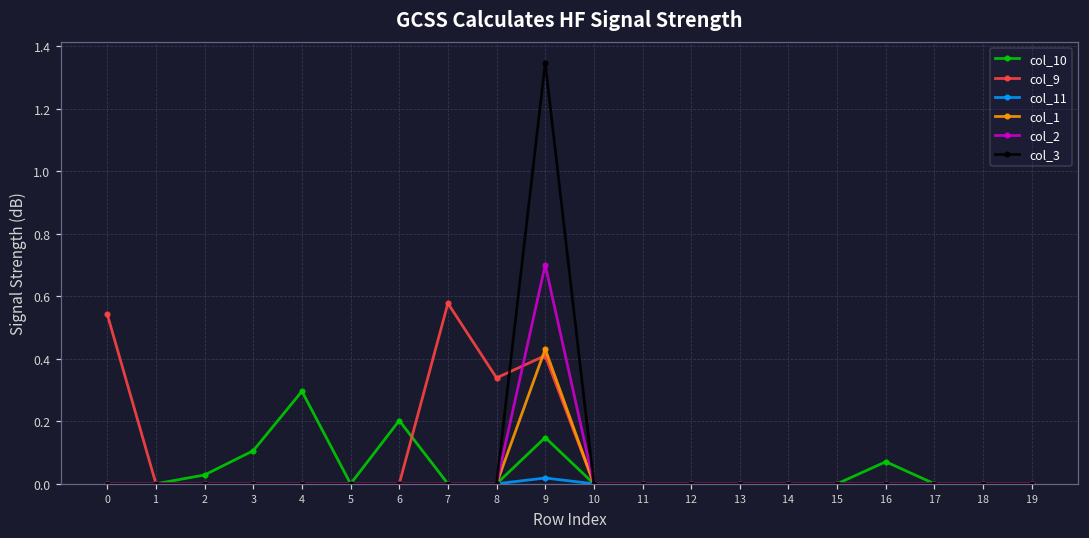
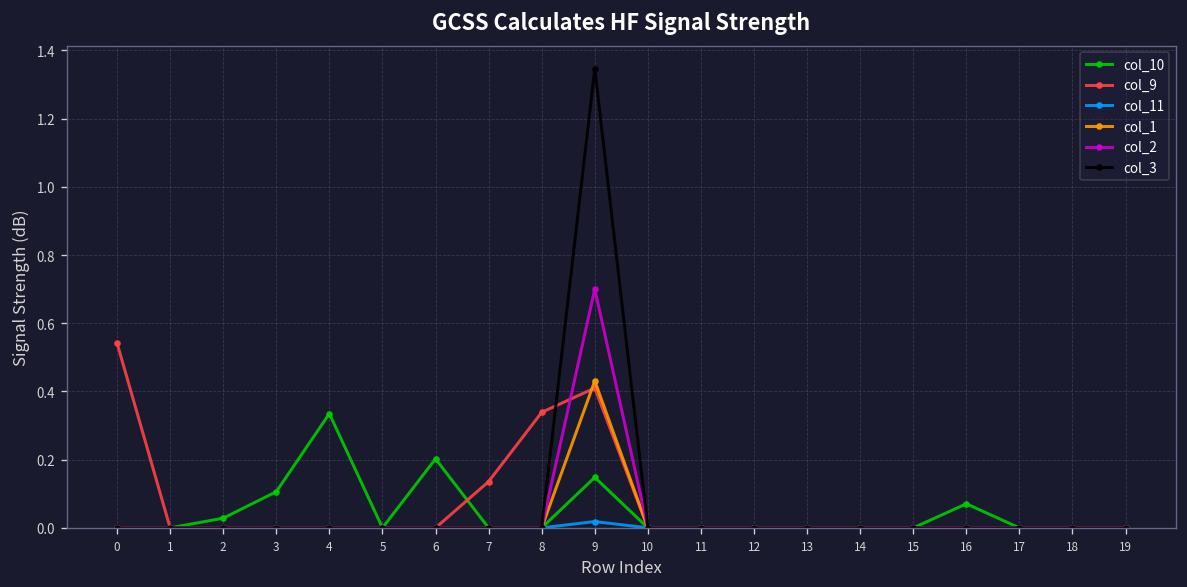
col_10, 4: 0.30 -> 0.33
col_9, 7: 0.58 -> 0.14
